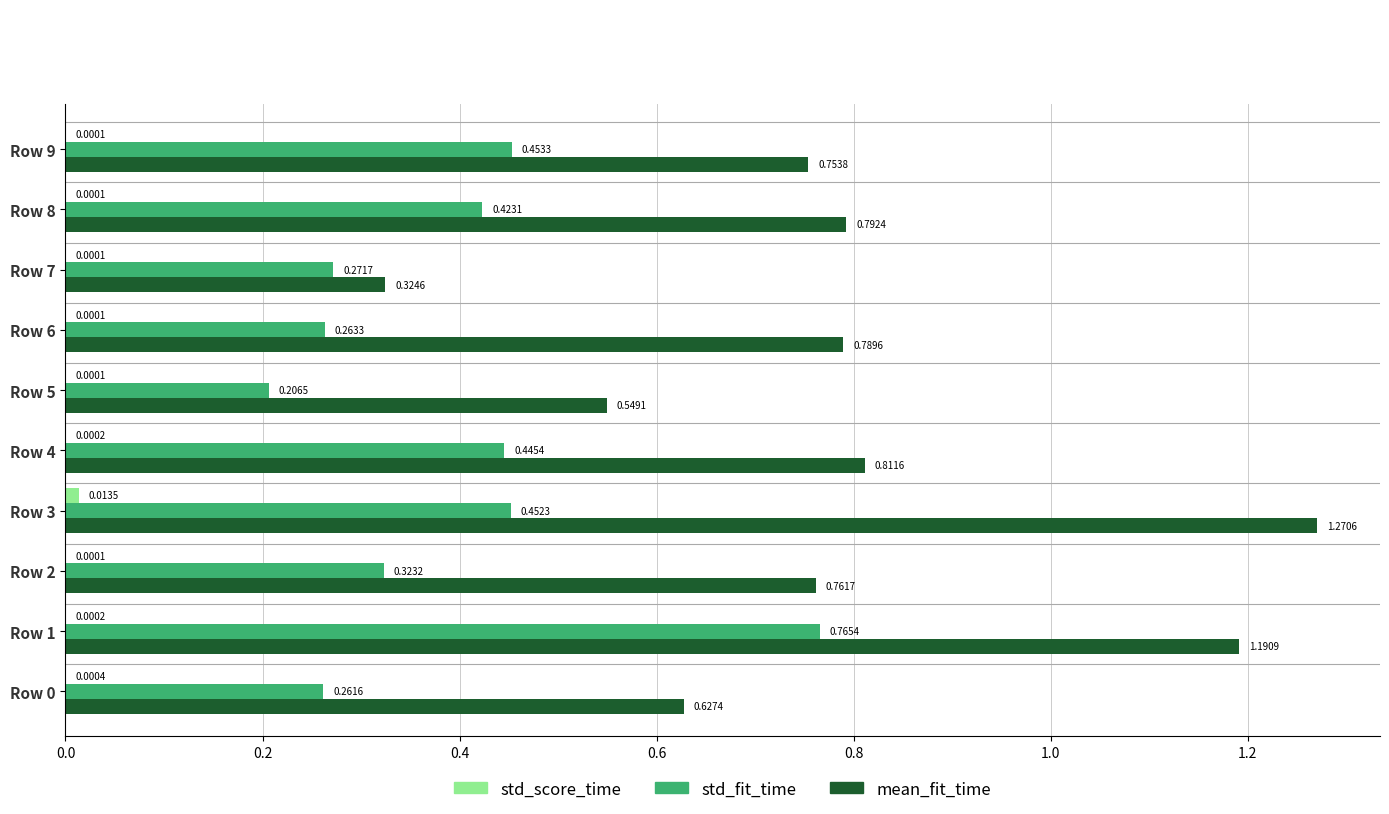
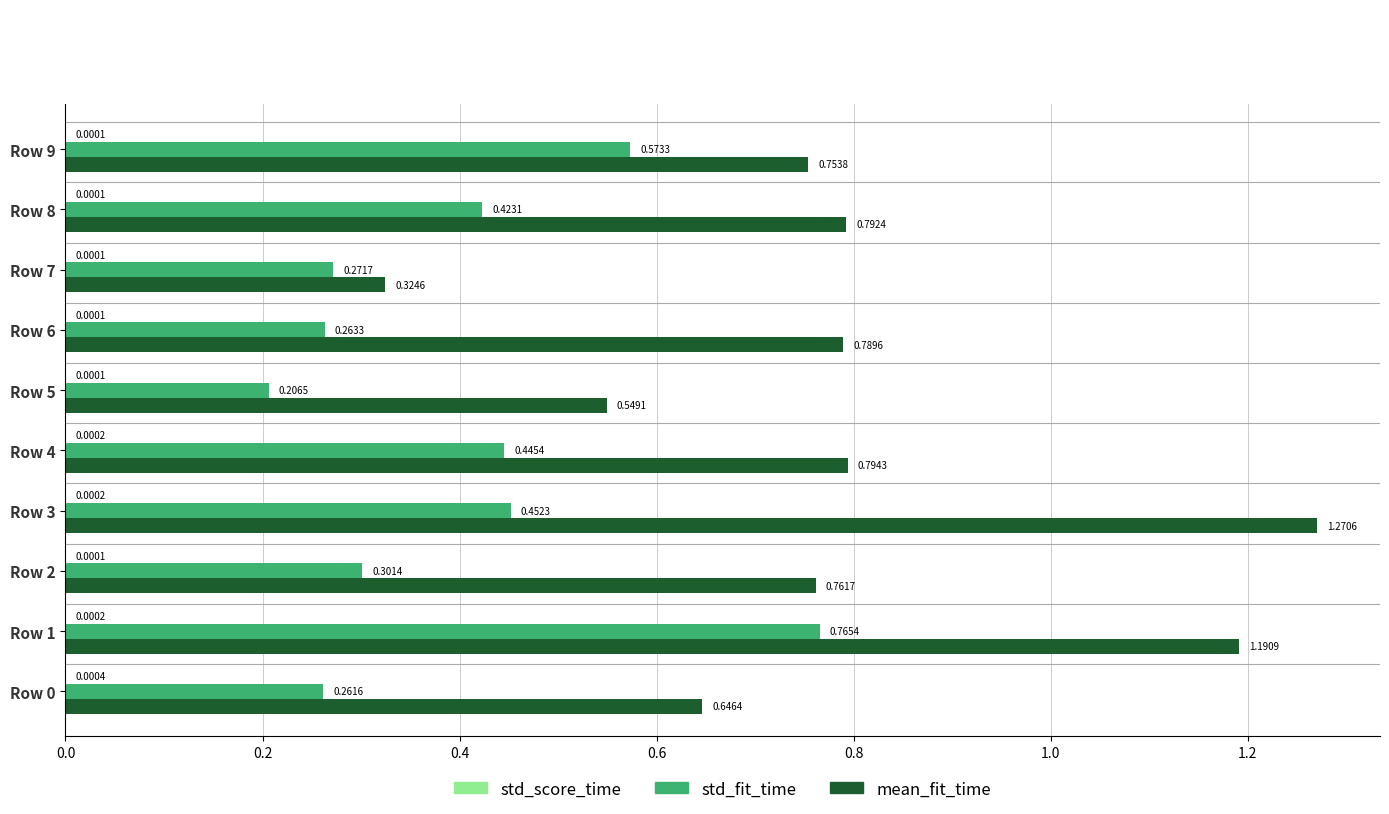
std_fit_time, Row 9: 0.4533 -> 0.5733
mean_fit_time, Row 4: 0.8116 -> 0.7943
std_score_time, Row 3: 0.0135 -> 0.0002
std_fit_time, Row 2: 0.3232 -> 0.3014
mean_fit_time, Row 0: 0.6274 -> 0.6464
